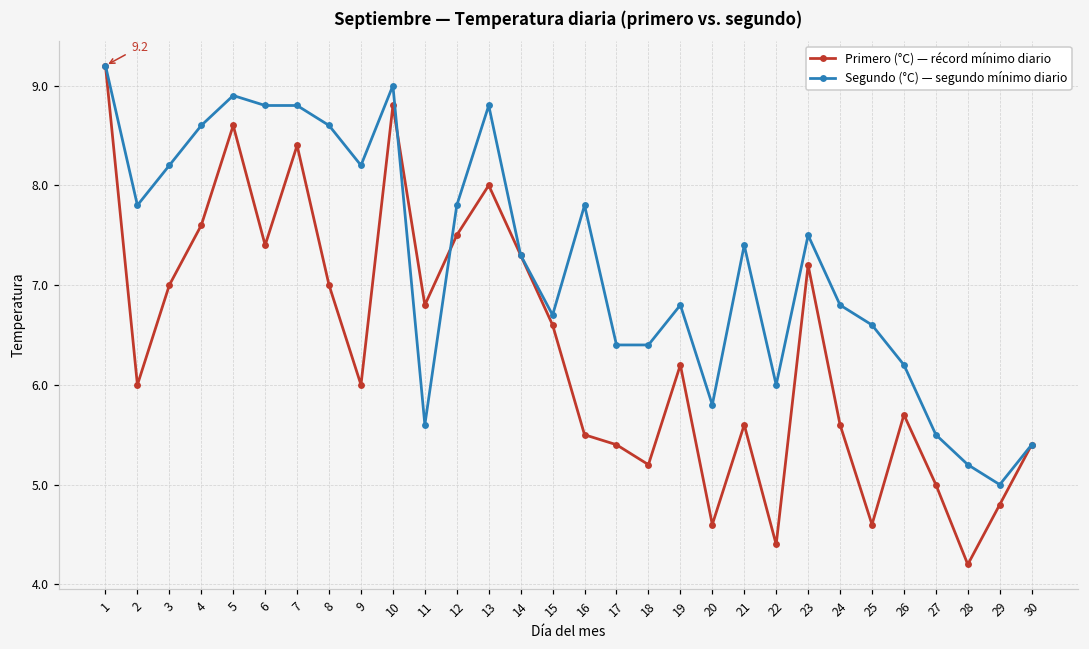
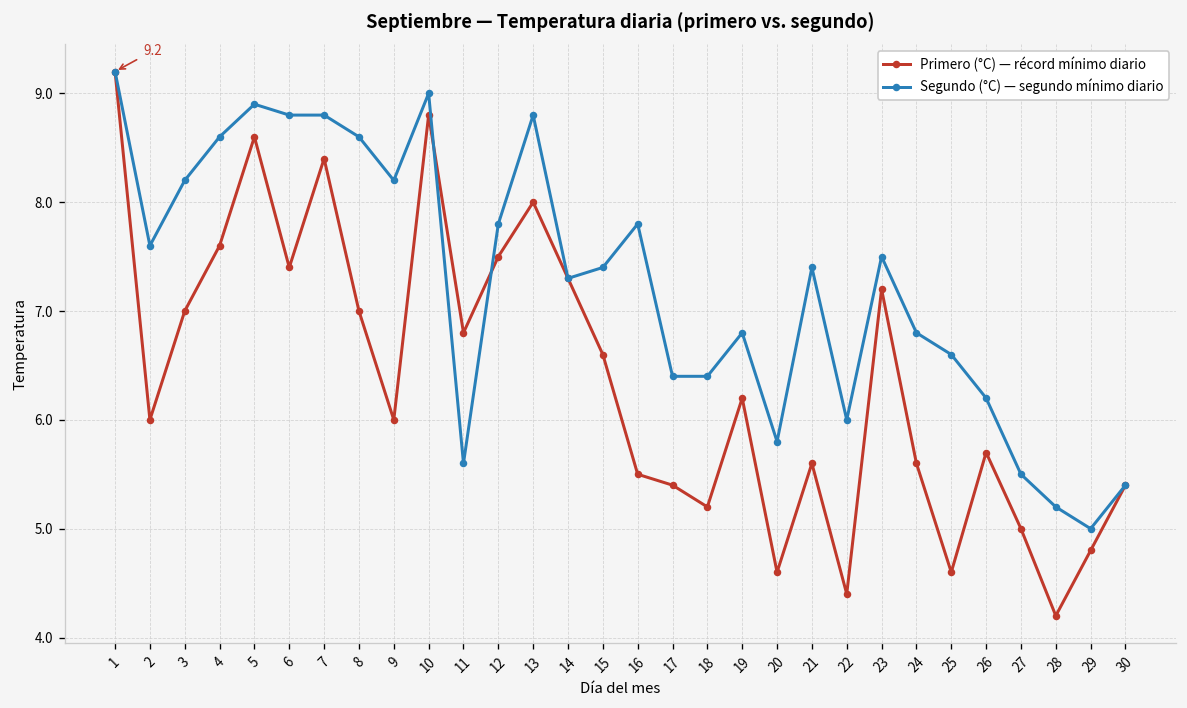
Segundo (°C) — segundo mínimo diario, 2: 7.8 -> 7.6
Segundo (°C) — segundo mínimo diario, 15: 6.7 -> 7.4
